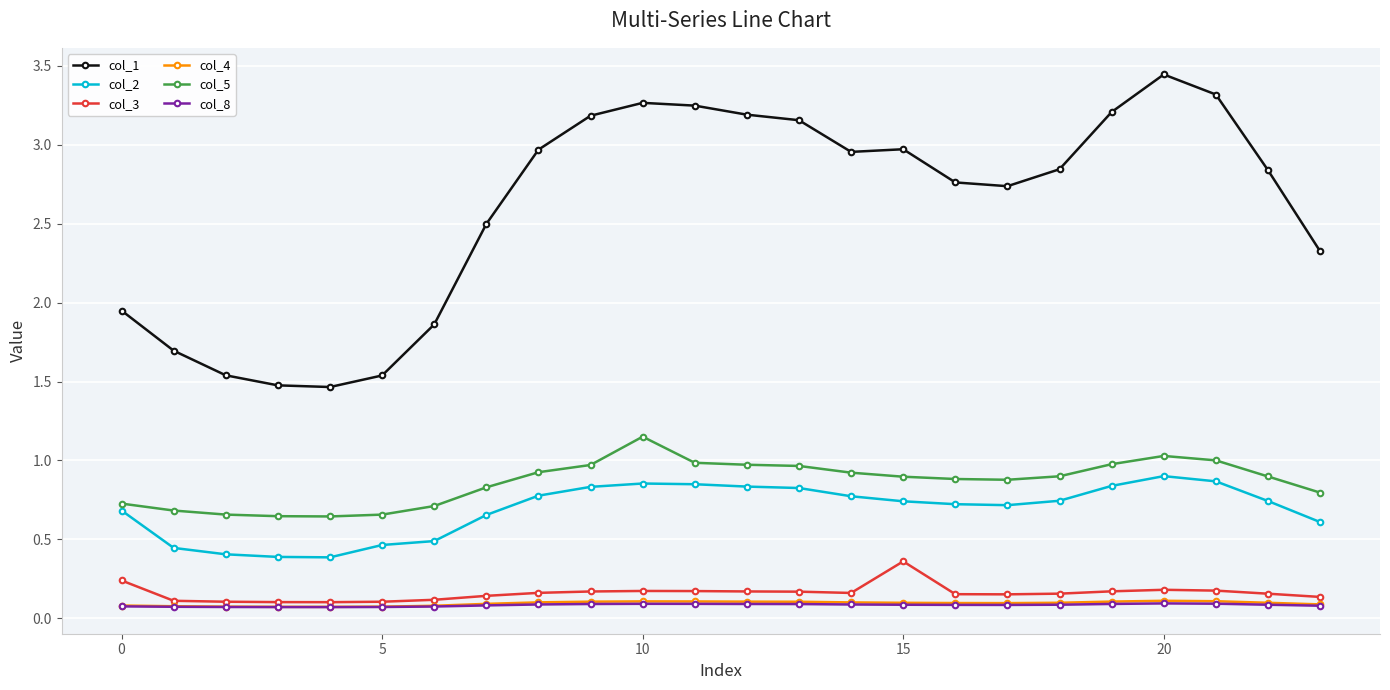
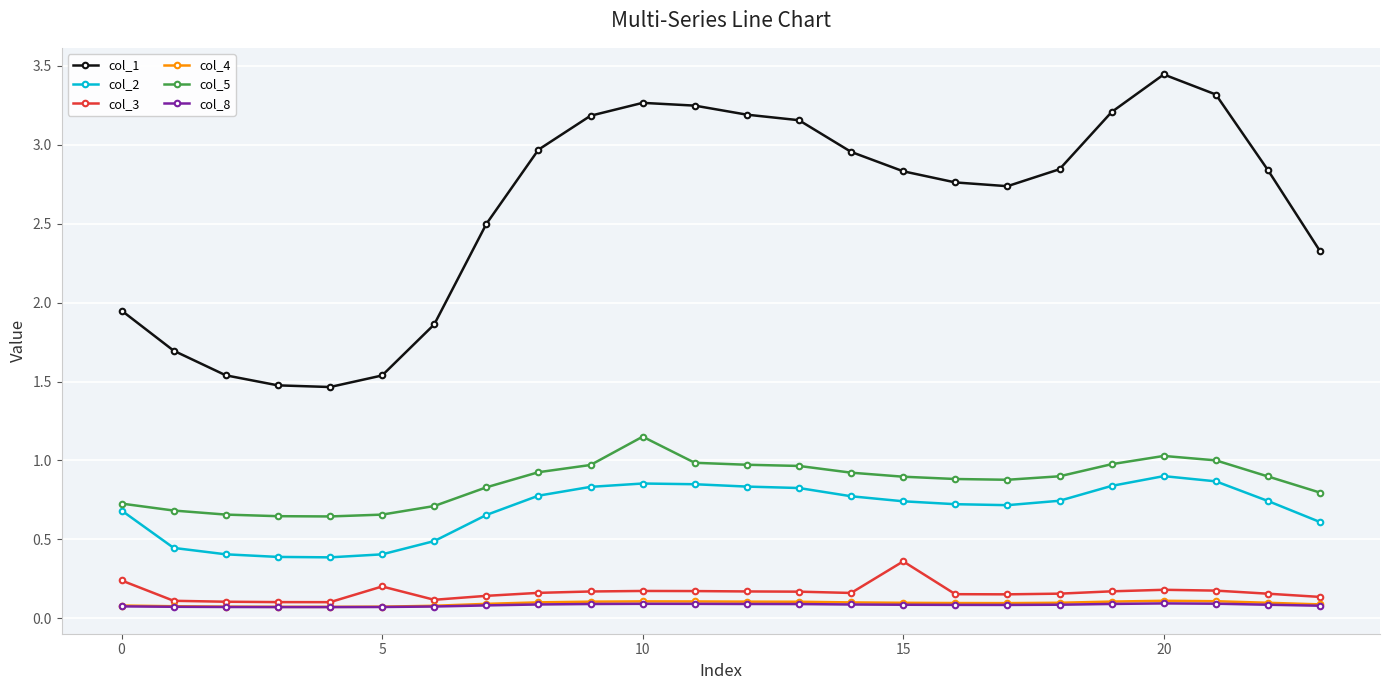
col_2, 5: 0.46 -> 0.41
col_3, 5: 0.10 -> 0.20
col_1, 15: 2.97 -> 2.83
